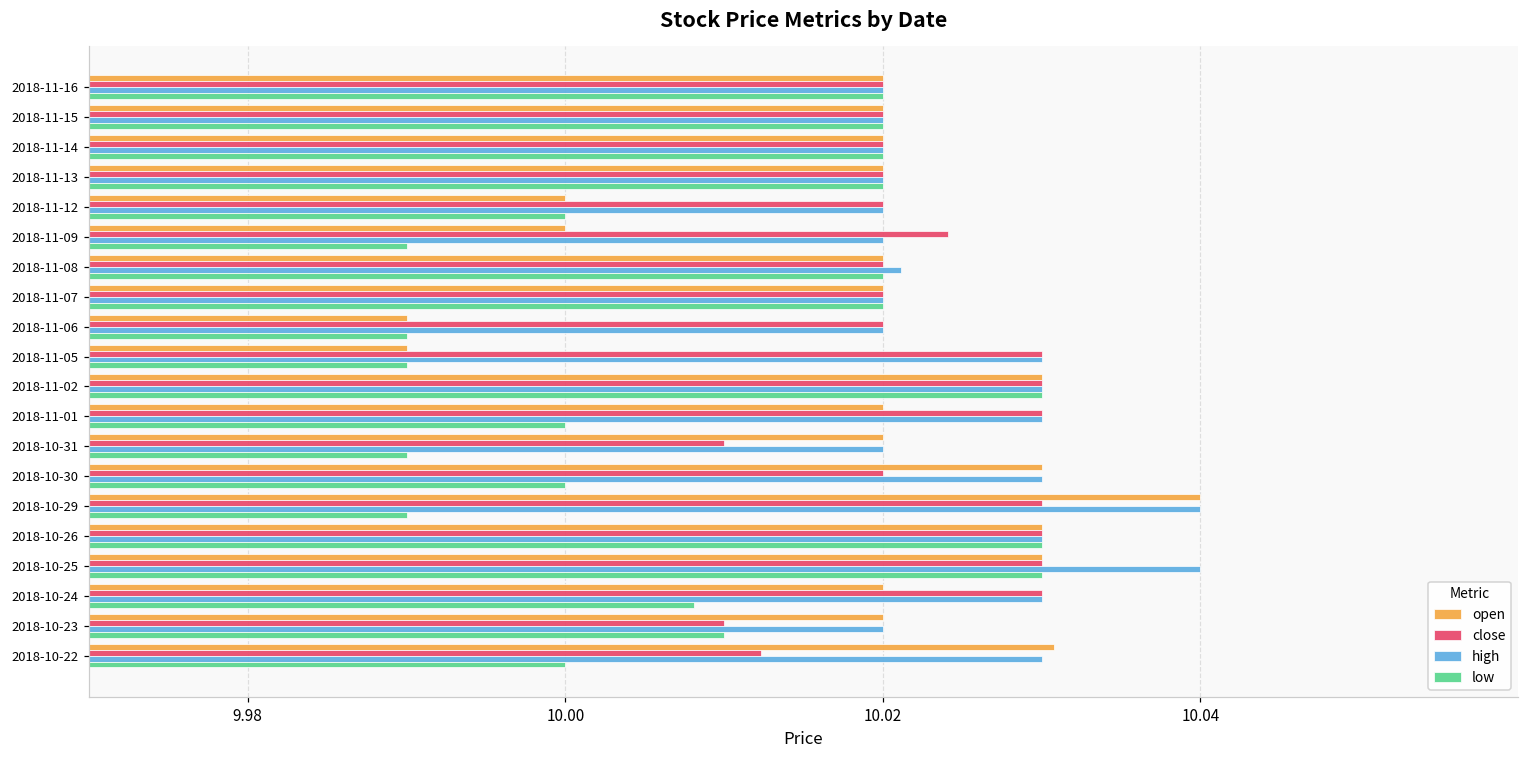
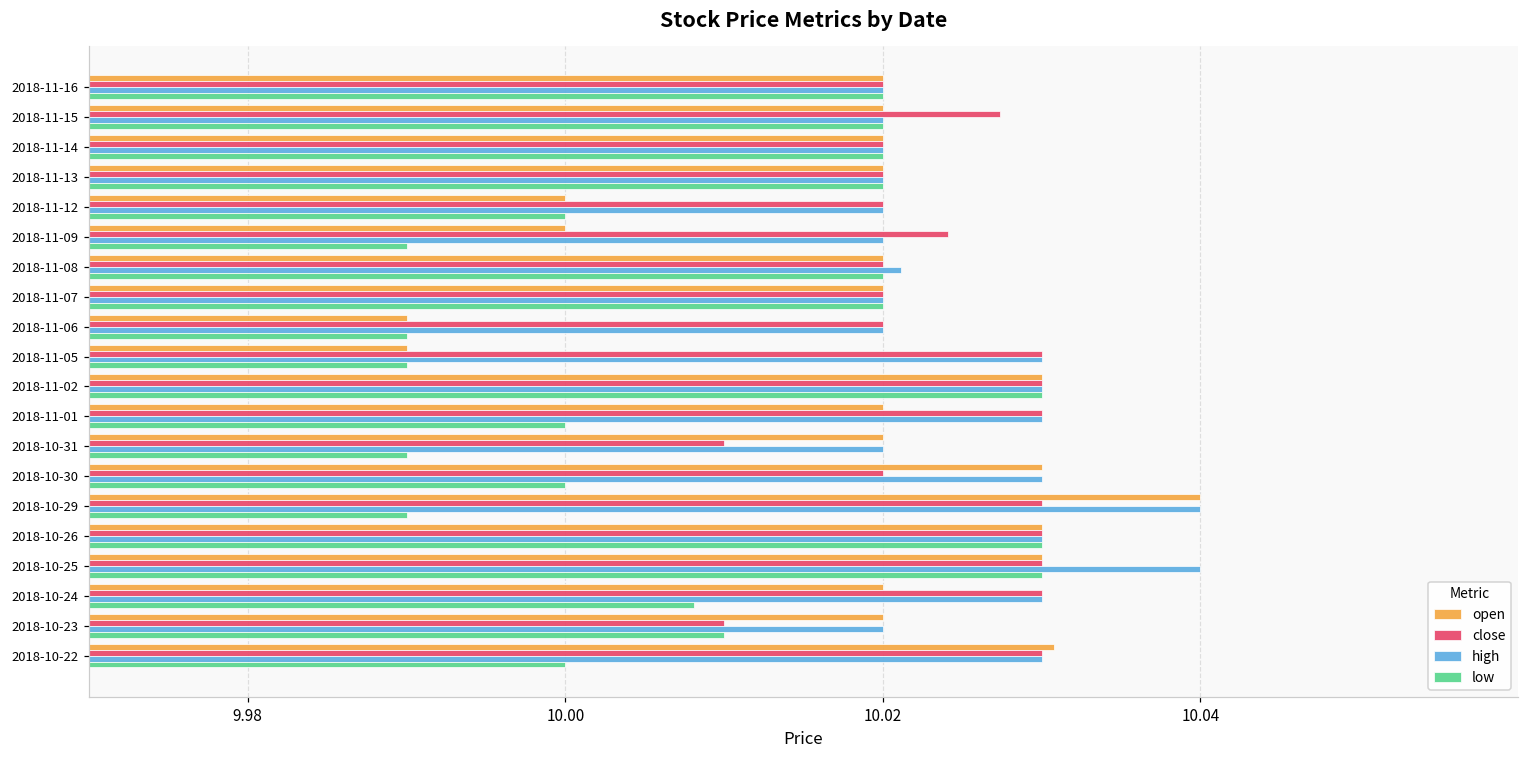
close, 2018-11-15: 10.0200 -> 10.0274
close, 2018-10-22: 10.0123 -> 10.0300
